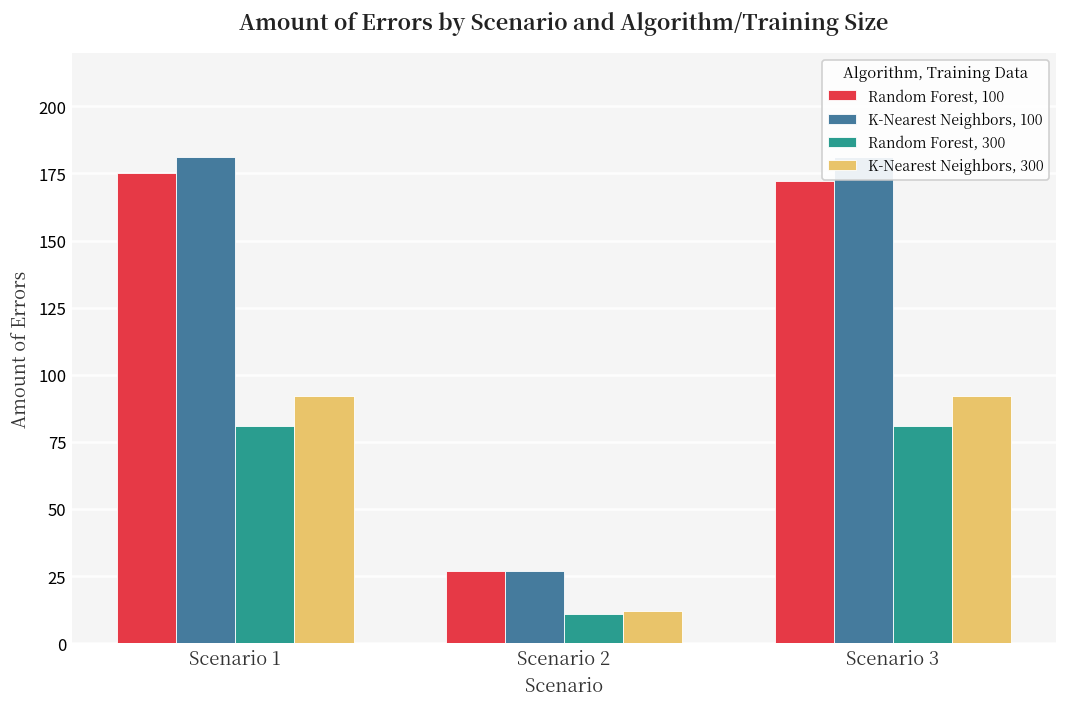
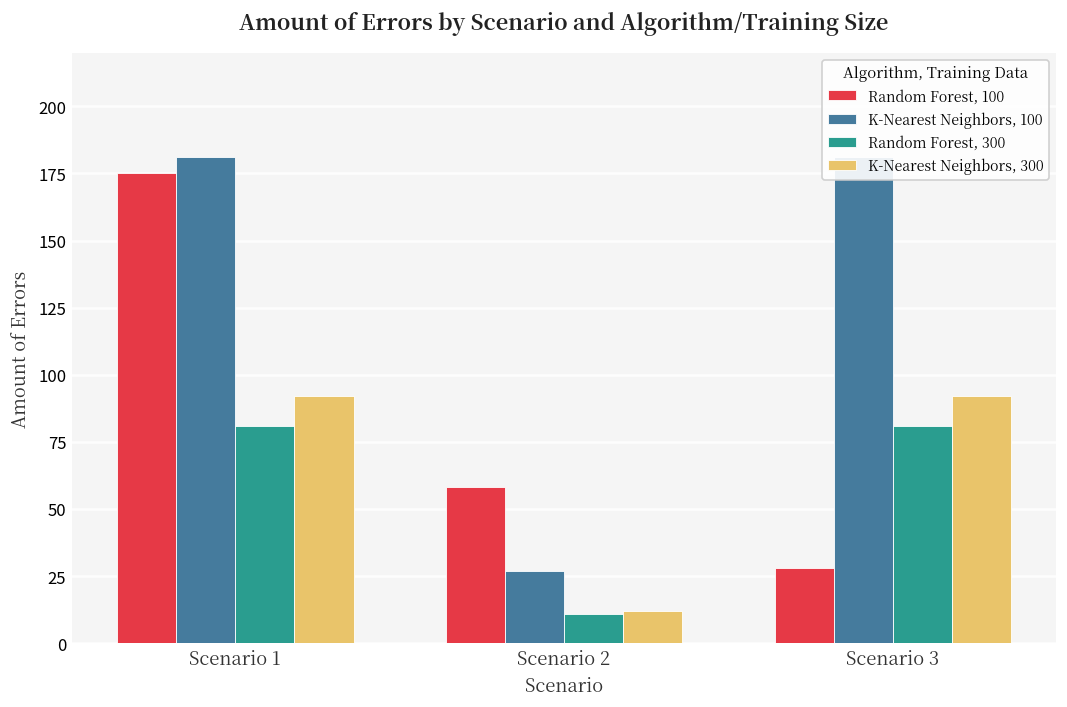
Random Forest, 100, Scenario 2: 27 -> 58
Random Forest, 100, Scenario 3: 172 -> 28
